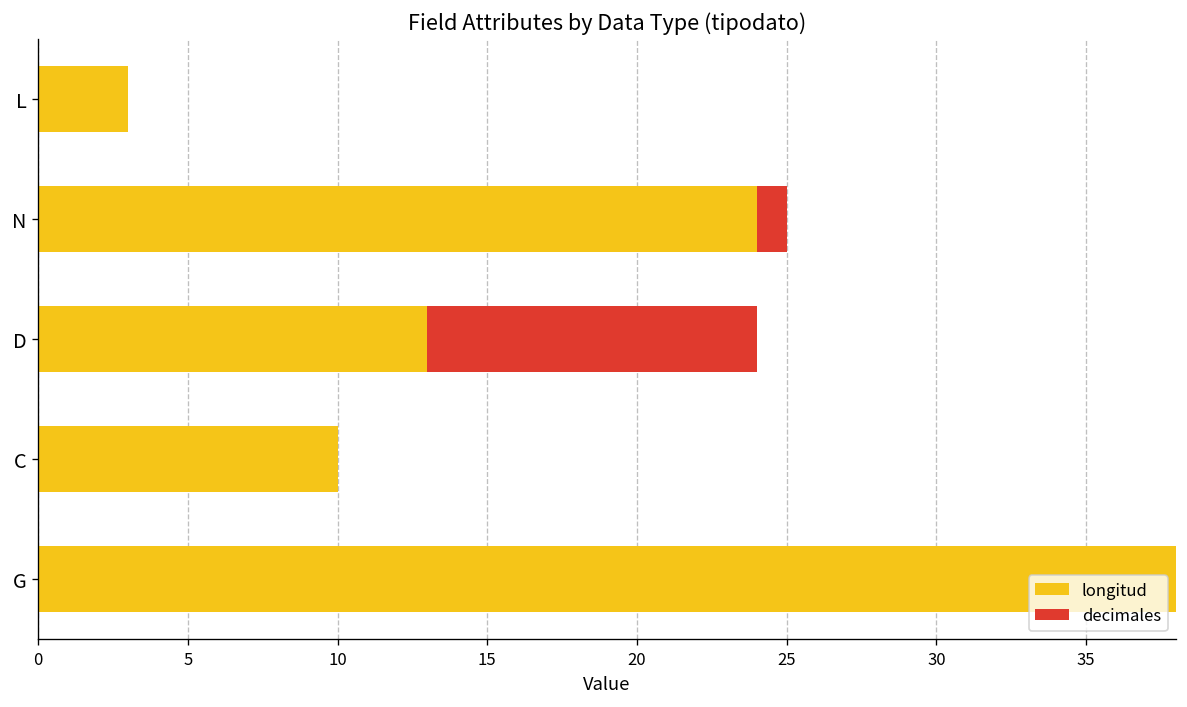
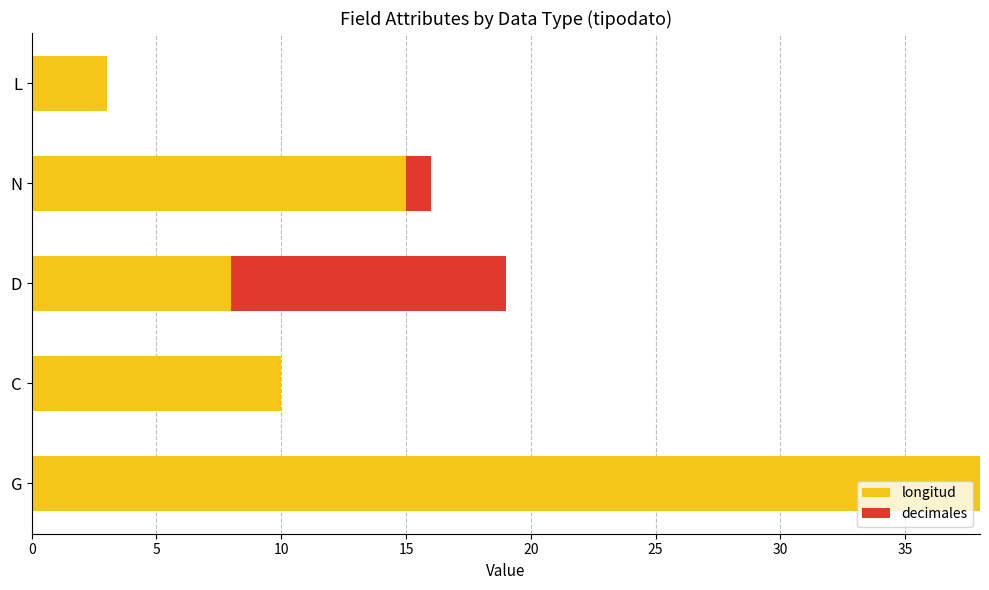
longitud, N: 24 -> 15
longitud, D: 13 -> 8
